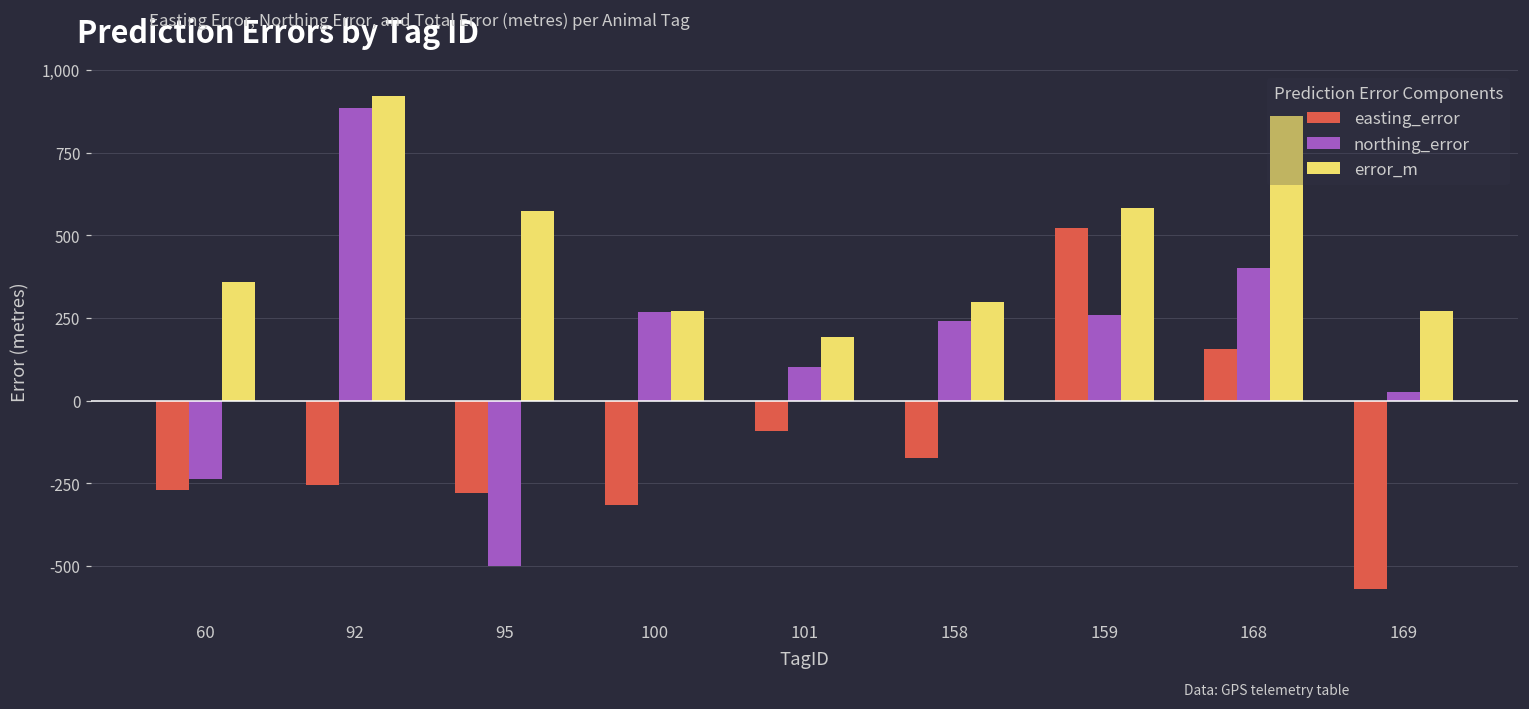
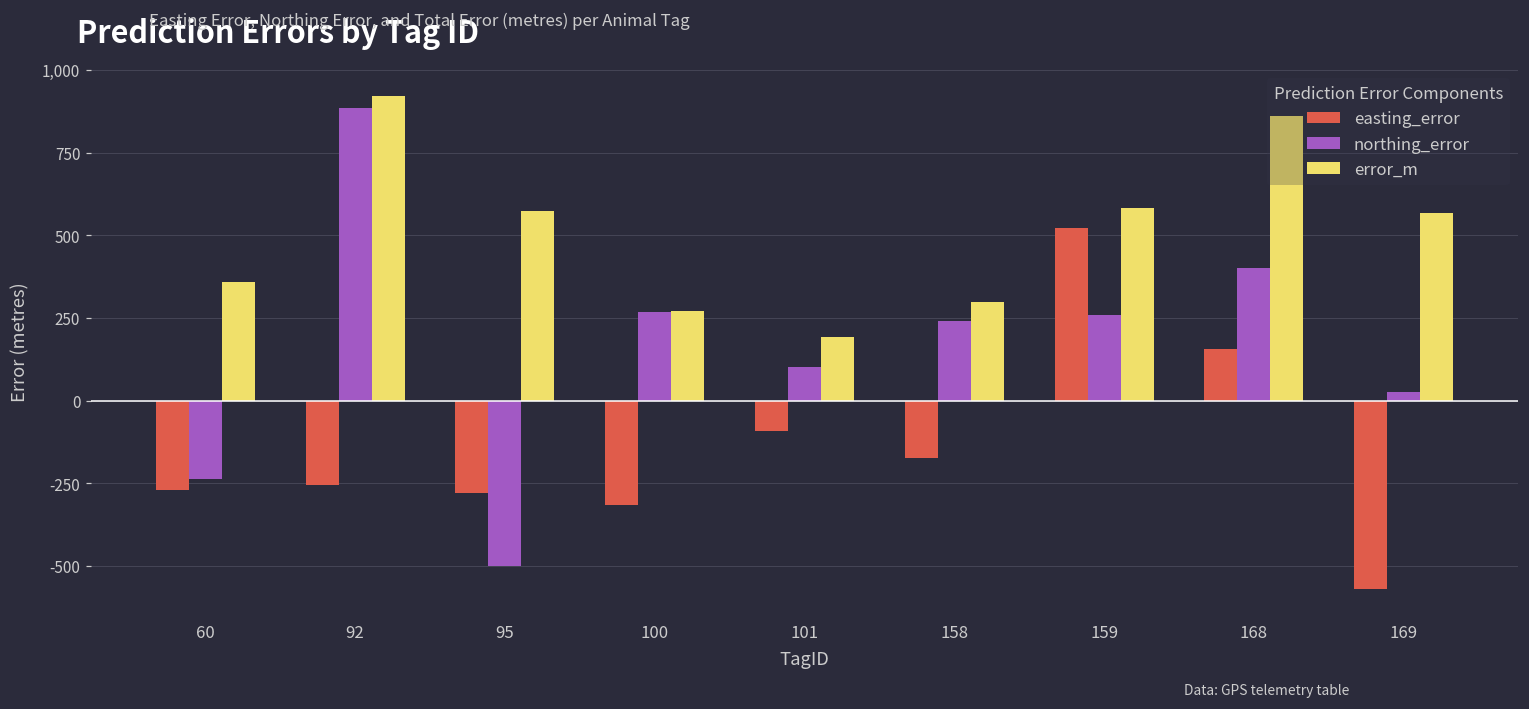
error_m, 169: 270 -> 570
